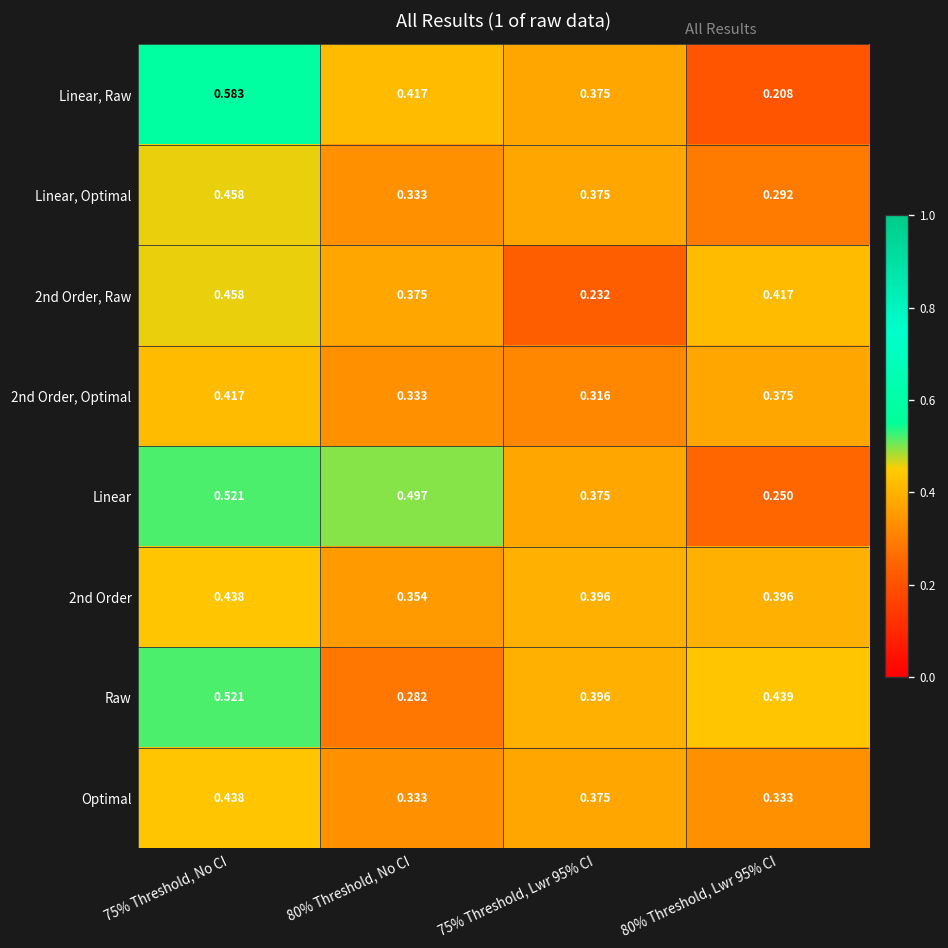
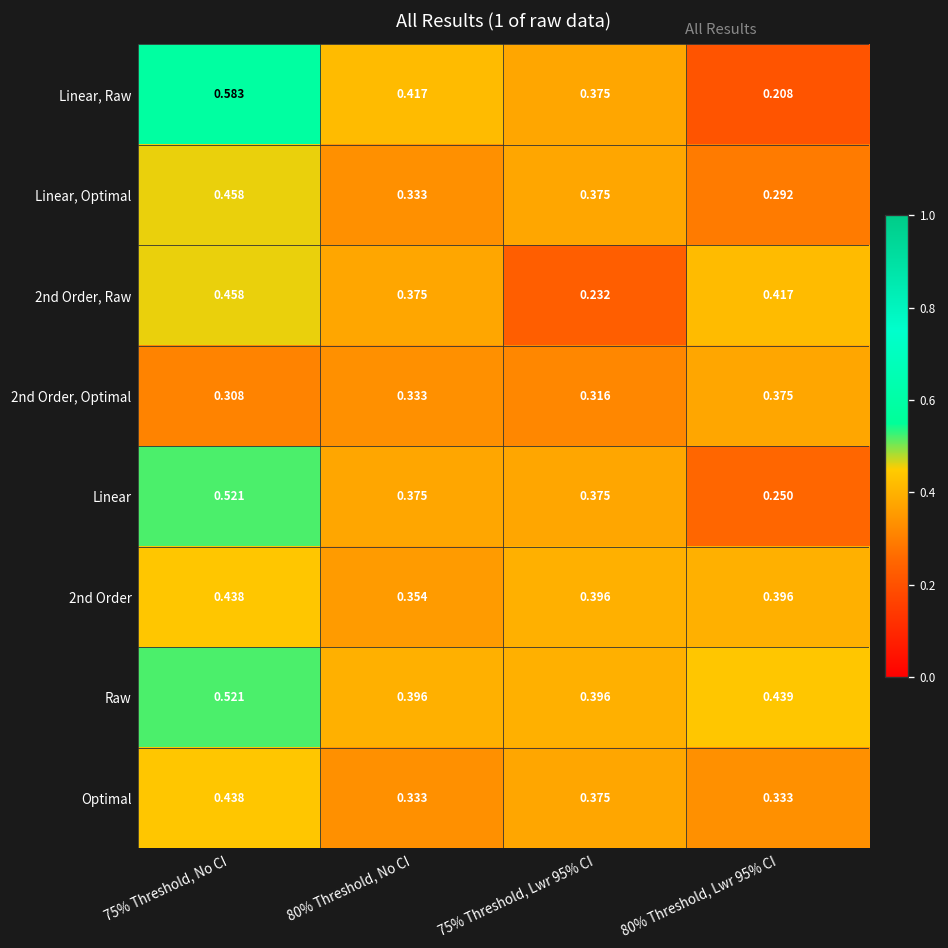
2nd Order, Optimal, 75% Threshold, No CI: 0.417 -> 0.308
Linear, 80% Threshold, No CI: 0.497 -> 0.375
Raw, 80% Threshold, No CI: 0.282 -> 0.396
